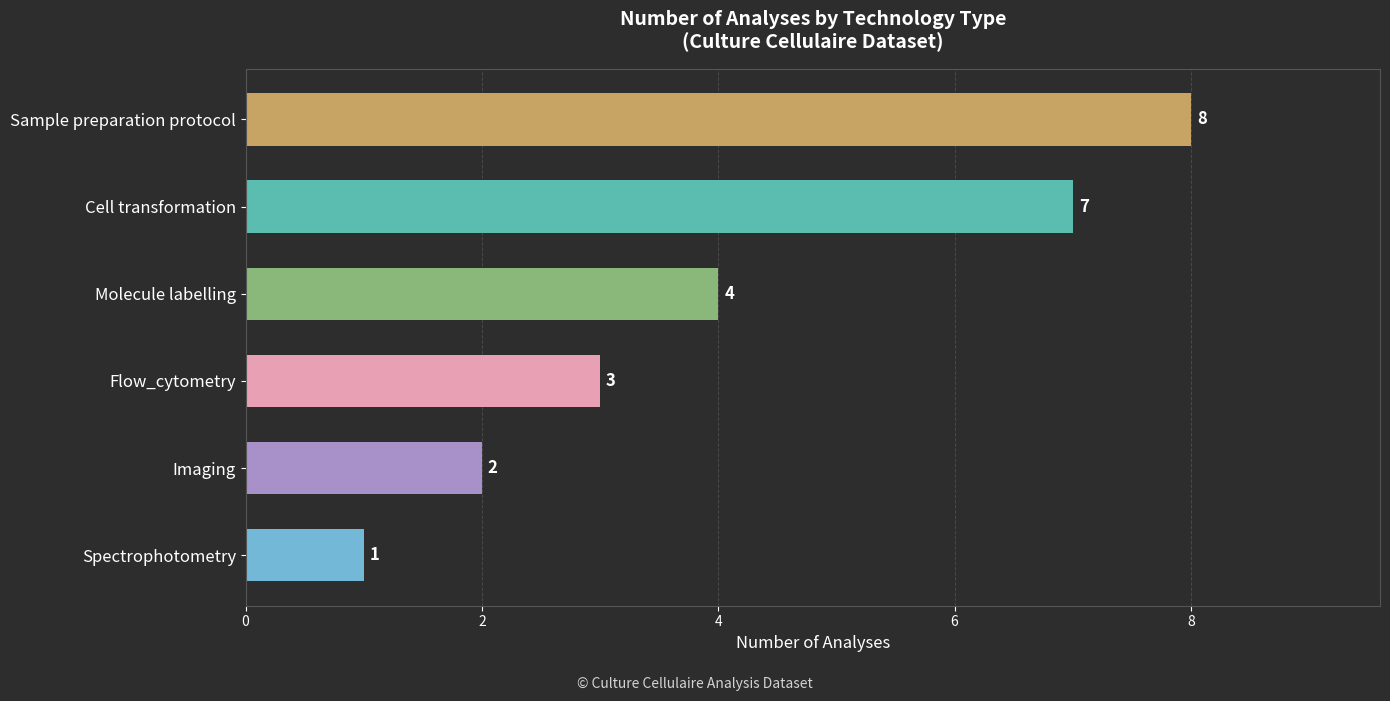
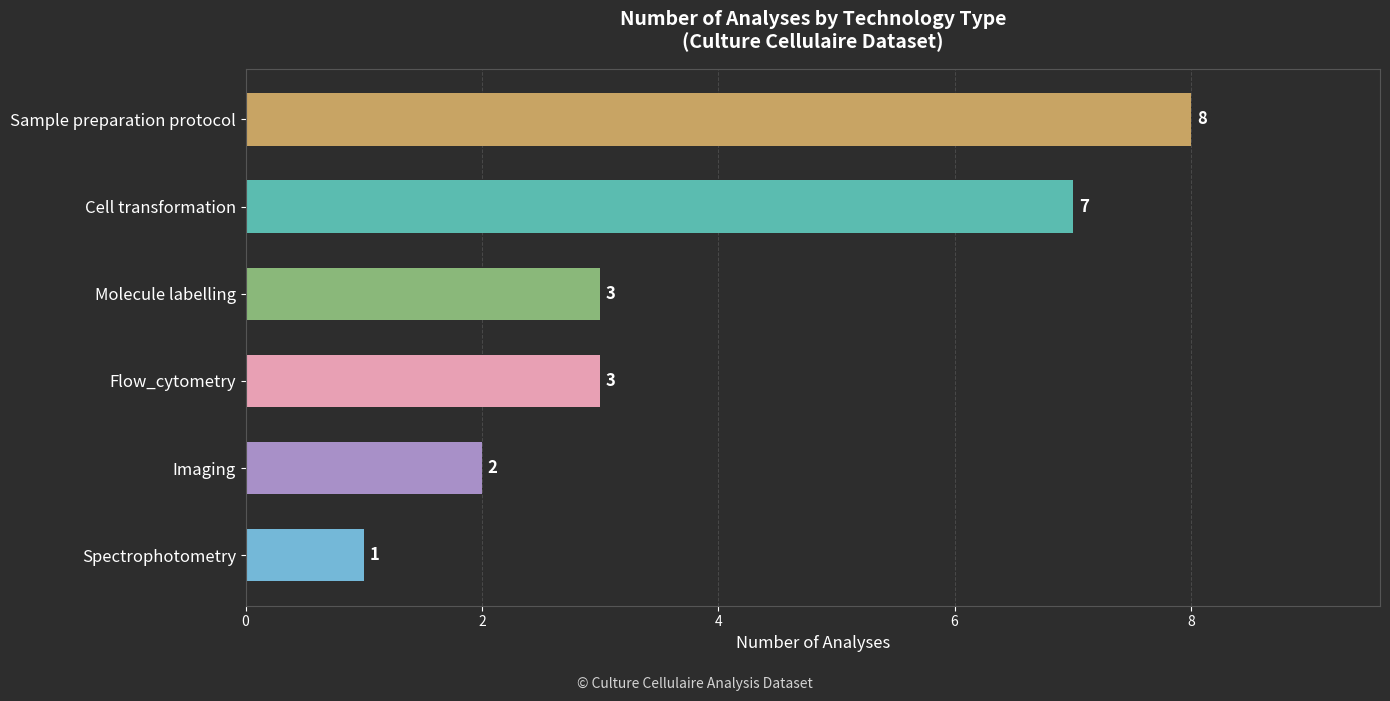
Molecule labelling: 4 -> 3
